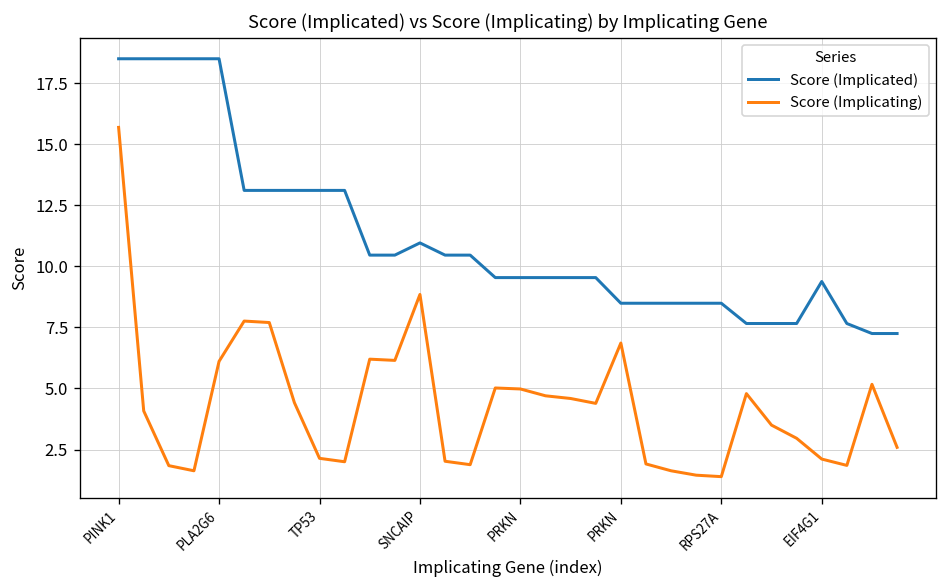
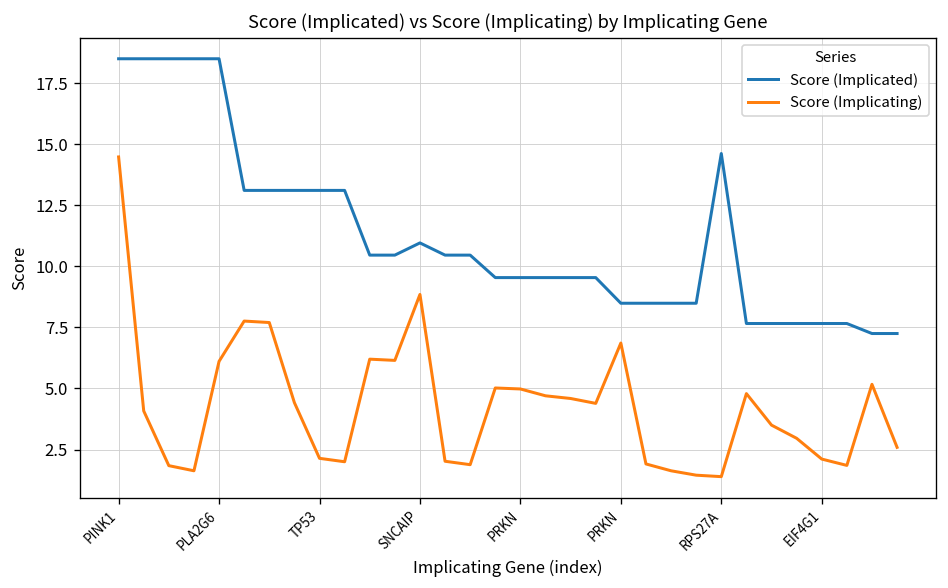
Score (Implicating), PINK1: 15.7 -> 14.5
Score (Implicated), RPS27A: 8.5 -> 14.6
Score (Implicated), EIF4G1: 9.4 -> 7.7
